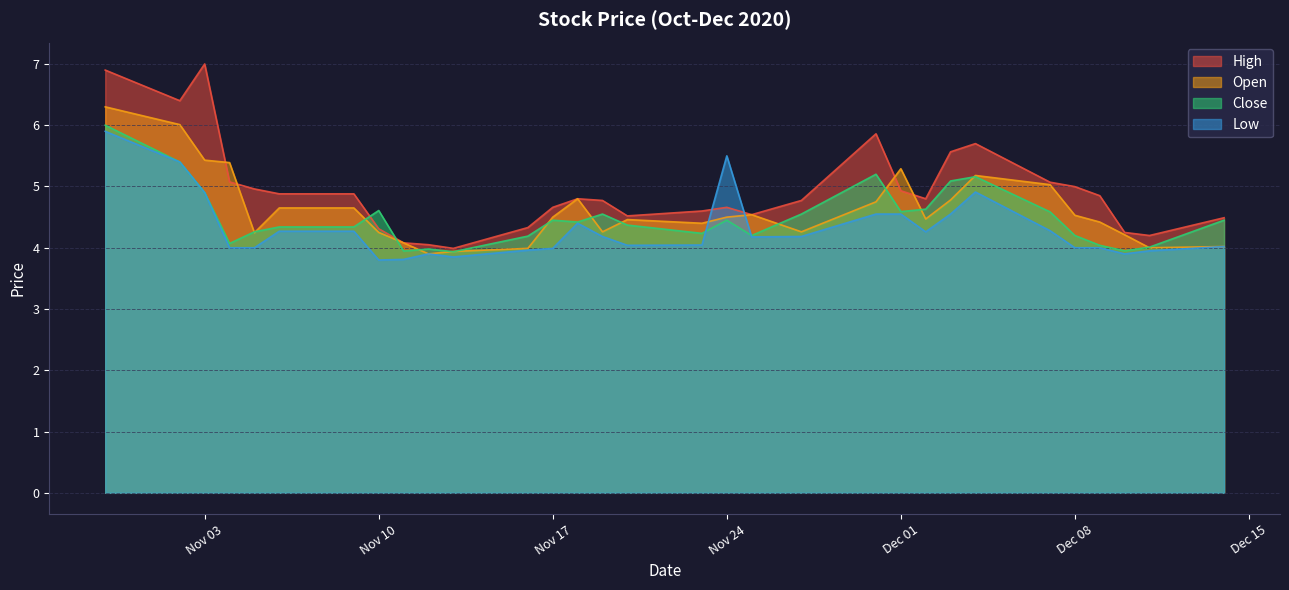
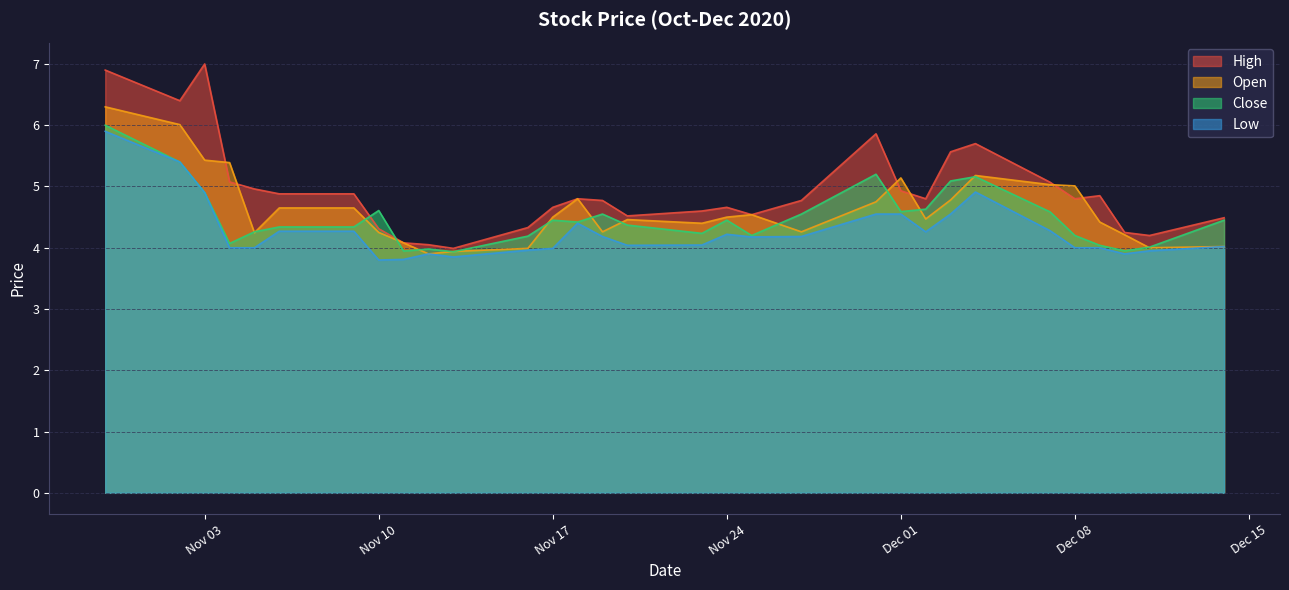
Low, Nov 24: 5.5 -> 4.2
Open, Dec 01: 5.3 -> 5.1
High, Dec 08: 5.0 -> 4.8
Open, Dec 08: 4.5 -> 5.0
